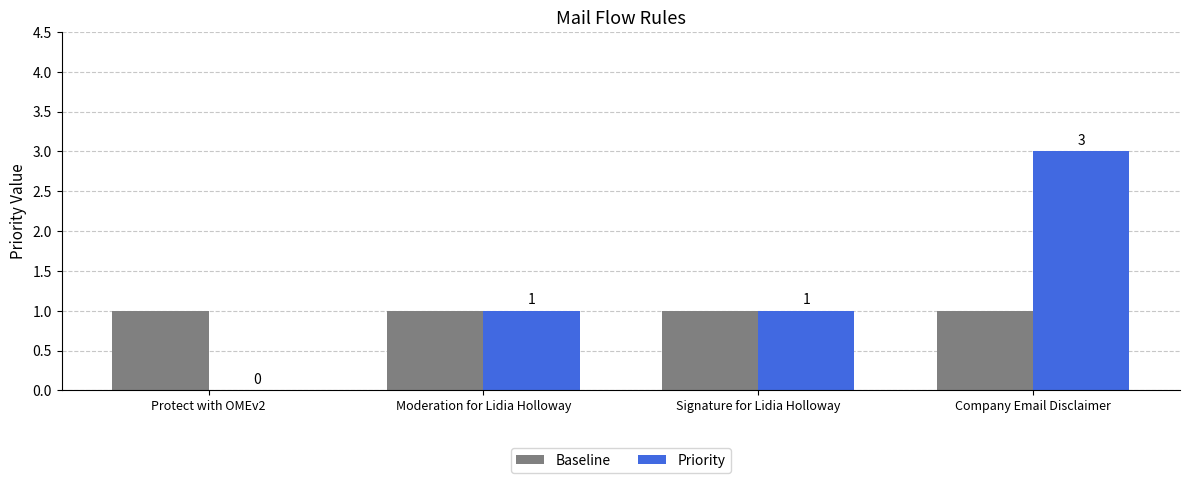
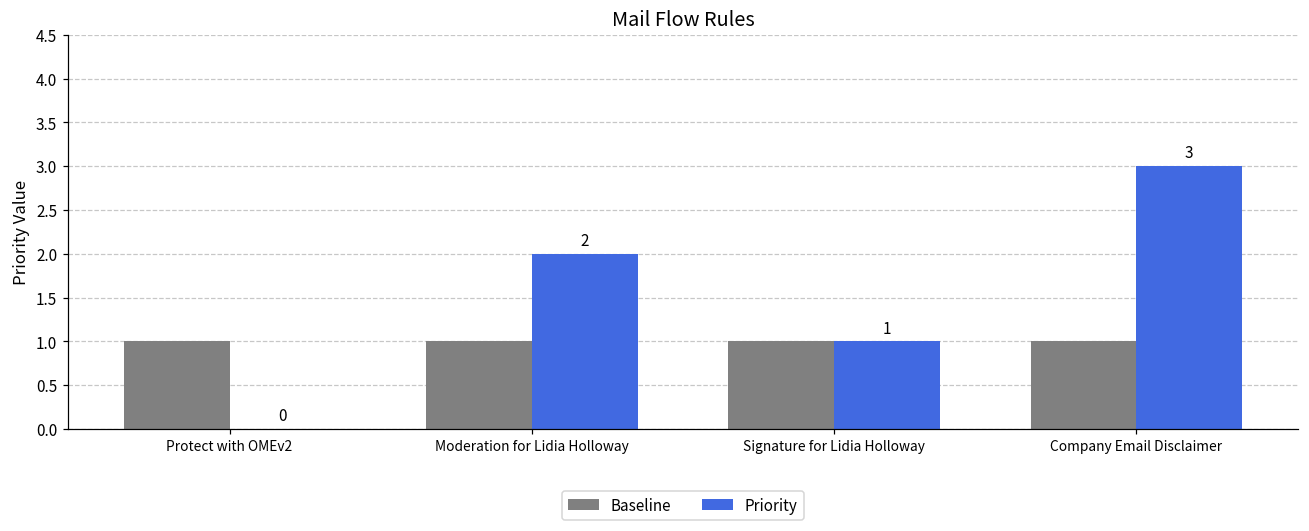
Priority, Moderation for Lidia Holloway: 1 -> 2
